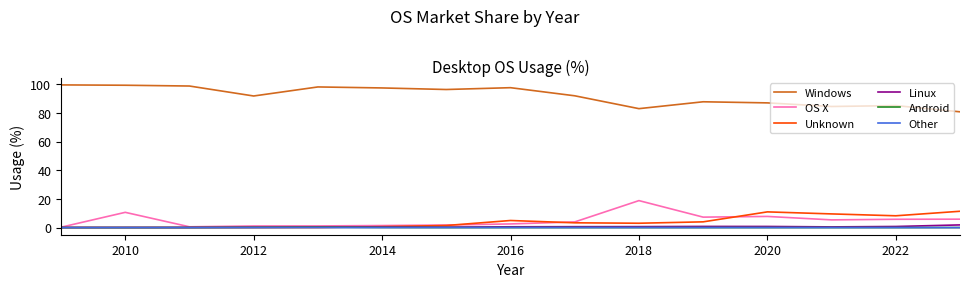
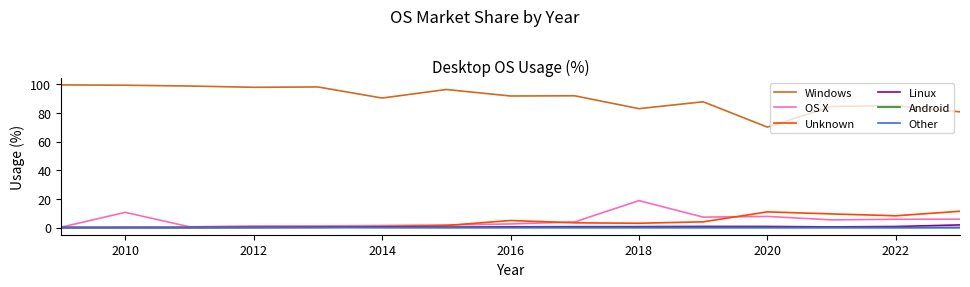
Windows, 2012: 92 -> 98
Windows, 2014: 98 -> 90
Windows, 2016: 98 -> 92
Windows, 2020: 87 -> 70
